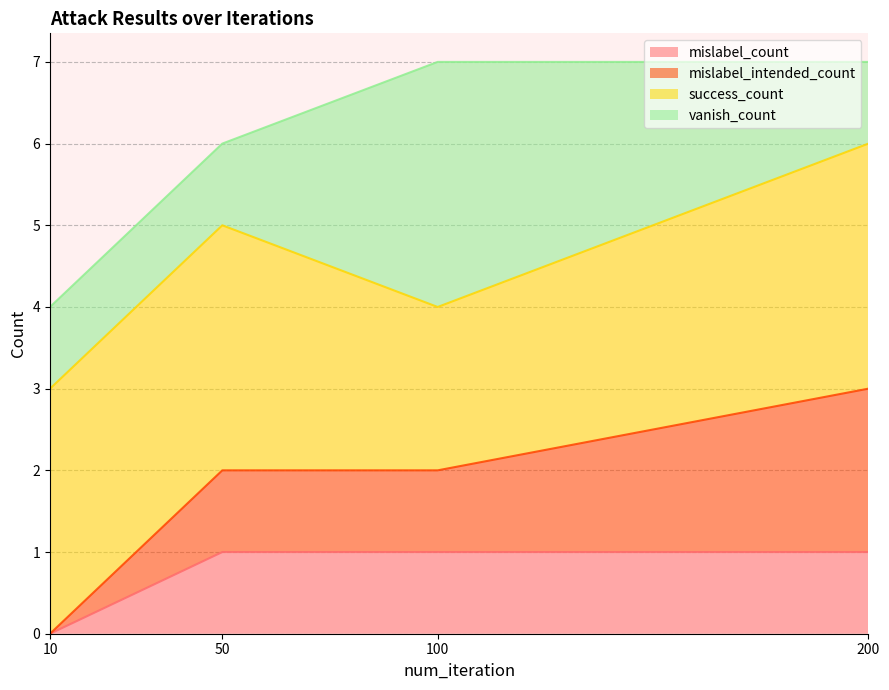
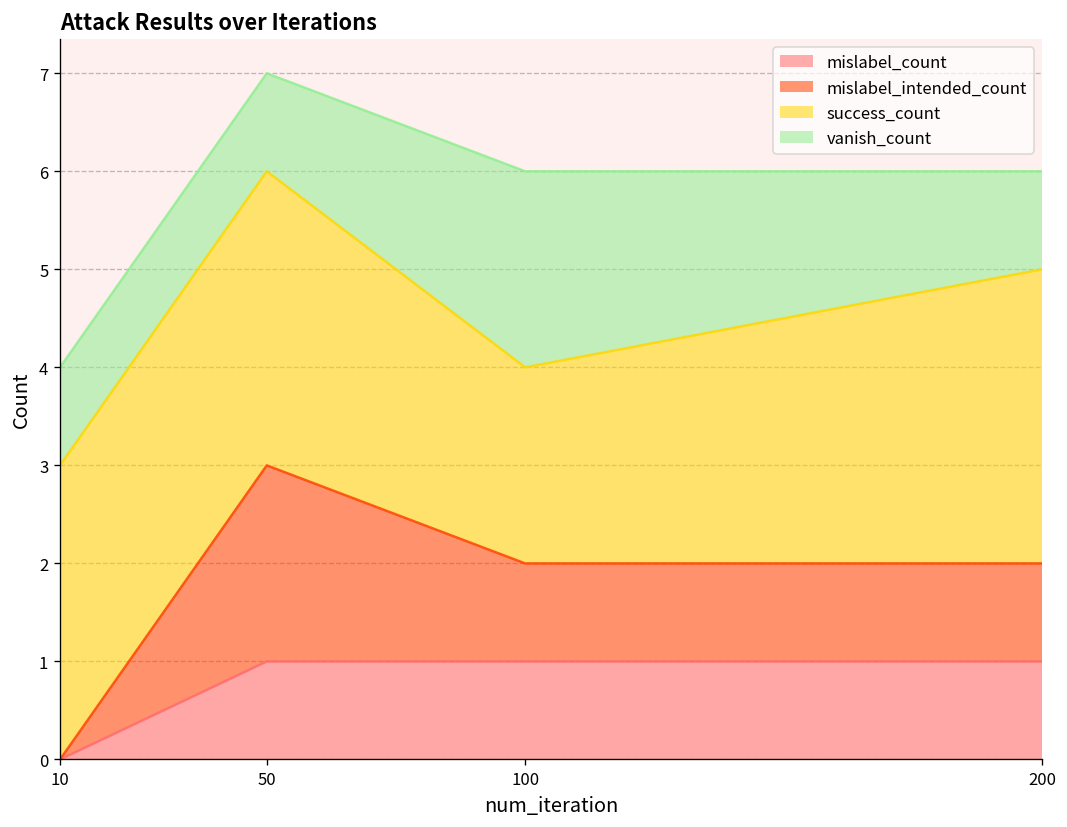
mislabel_intended_count, 50: 1 -> 2
vanish_count, 100: 3 -> 2
mislabel_intended_count, 200: 2 -> 1
